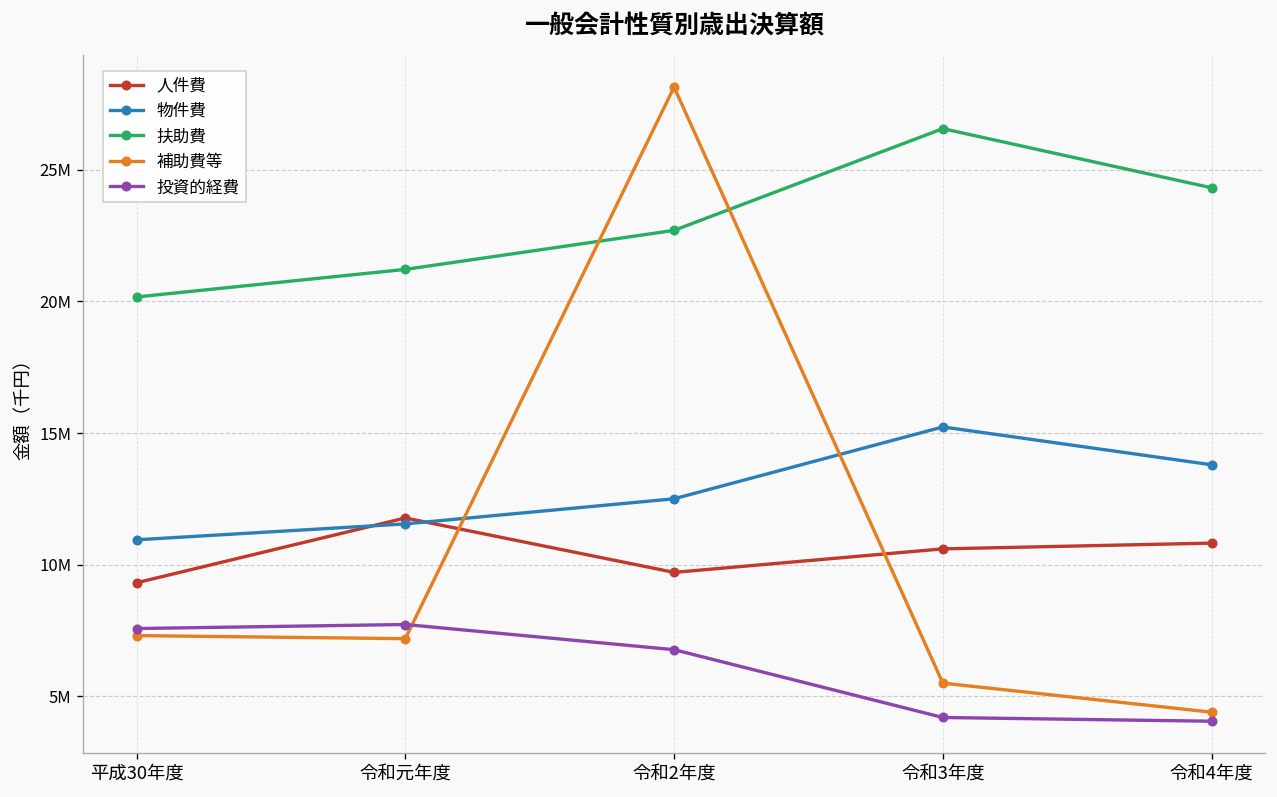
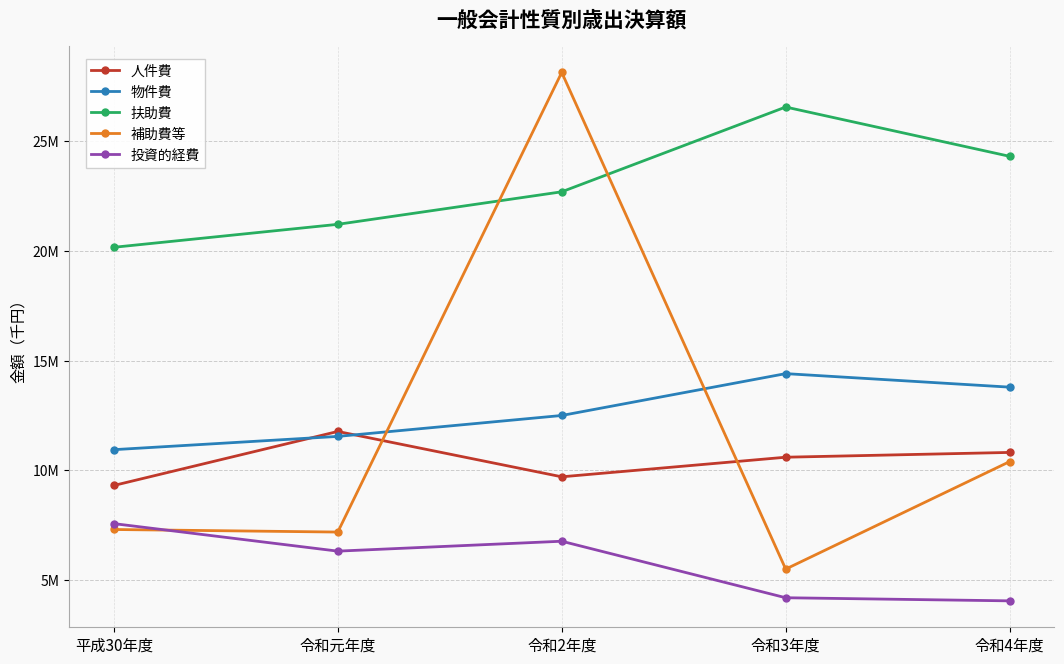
投資的経費, 令和元年度: 7700000 -> 6300000
物件費, 令和3年度: 15200000 -> 14400000
補助費等, 令和4年度: 4400000 -> 10400000
